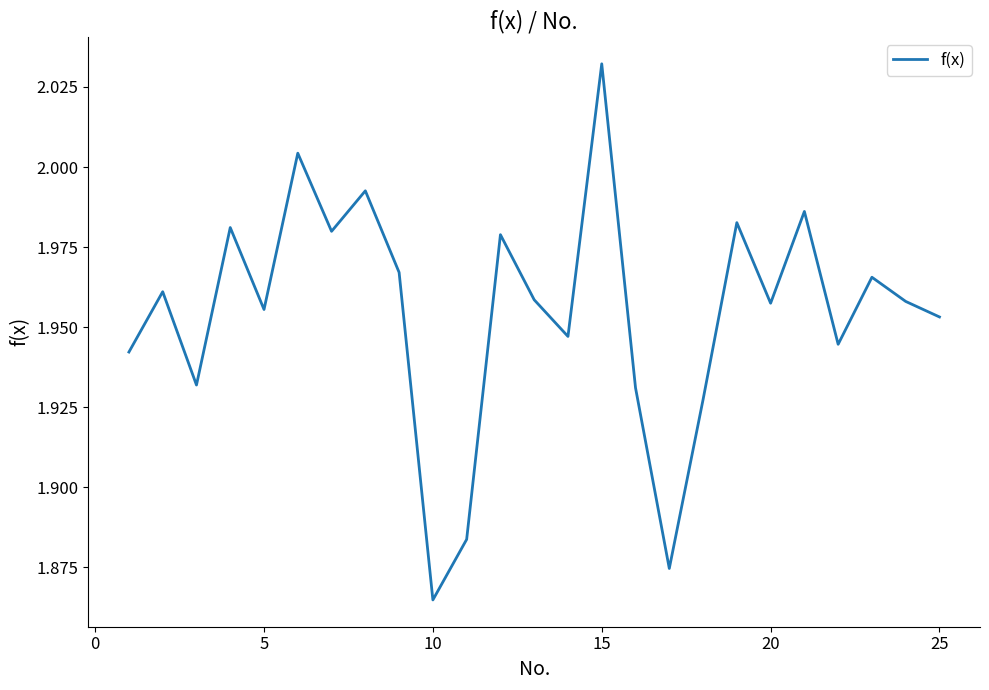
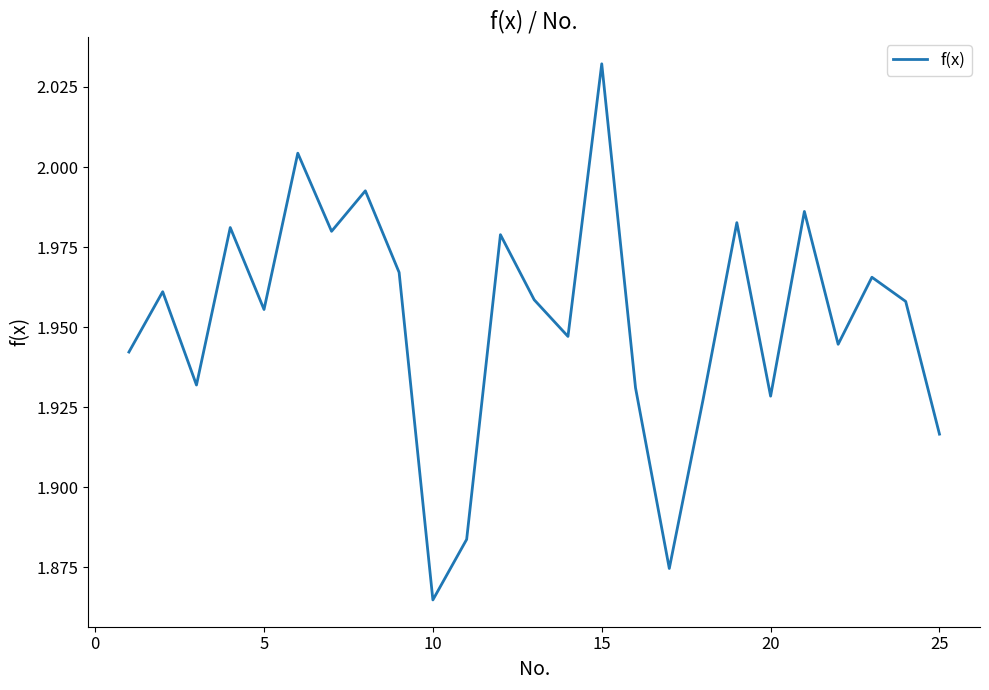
20: 1.957 -> 1.928
25: 1.953 -> 1.917
